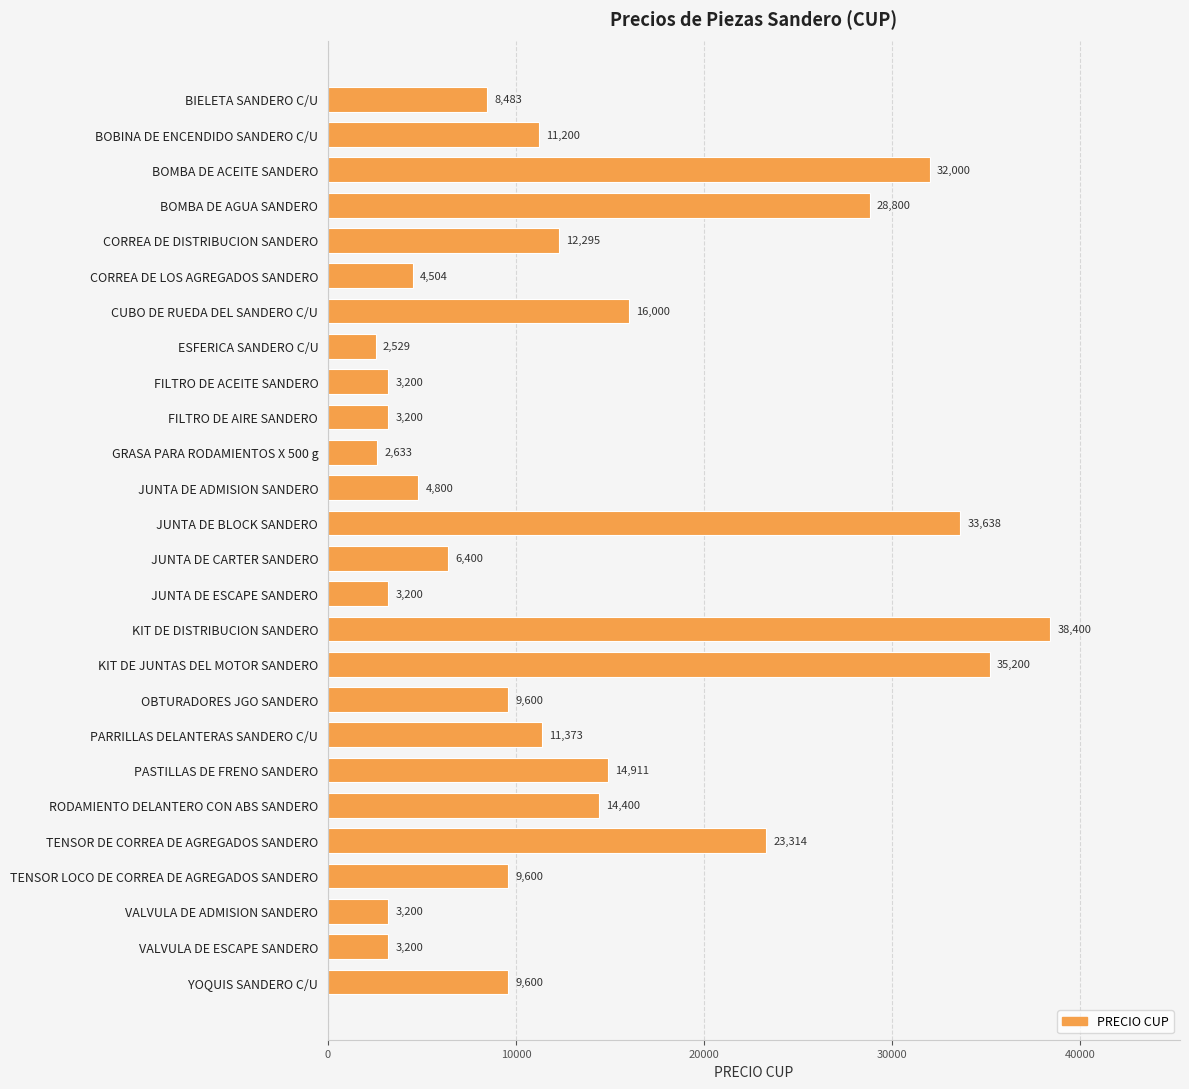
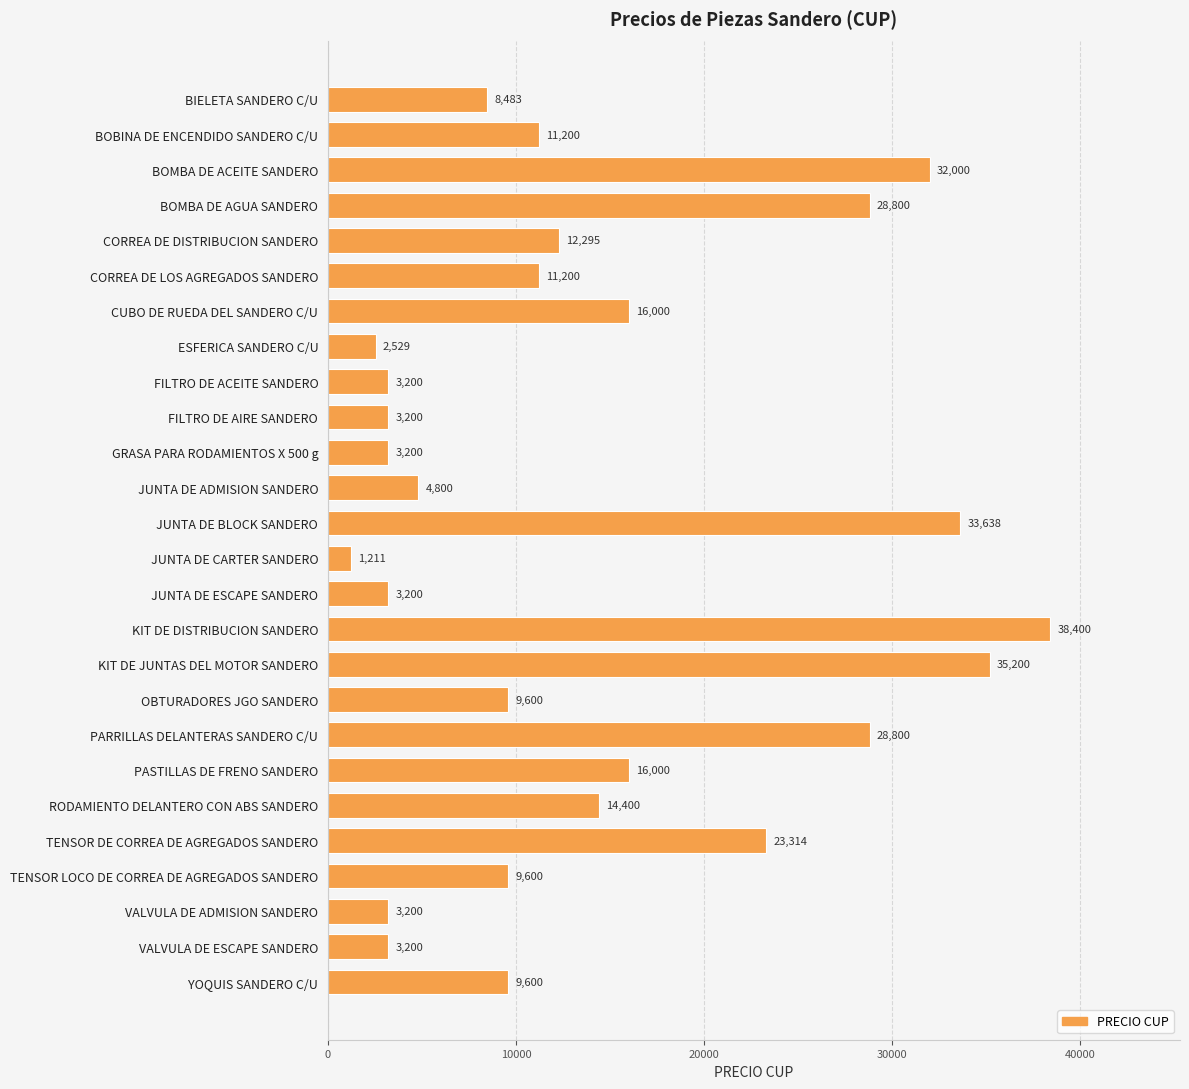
CORREA DE LOS AGREGADOS SANDERO: 4,504 -> 11,200
GRASA PARA RODAMIENTOS X 500 g: 2,633 -> 3,200
JUNTA DE CARTER SANDERO: 6,400 -> 1,211
PARRILLAS DELANTERAS SANDERO C/U: 11,373 -> 28,800
PASTILLAS DE FRENO SANDERO: 14,911 -> 16,000
